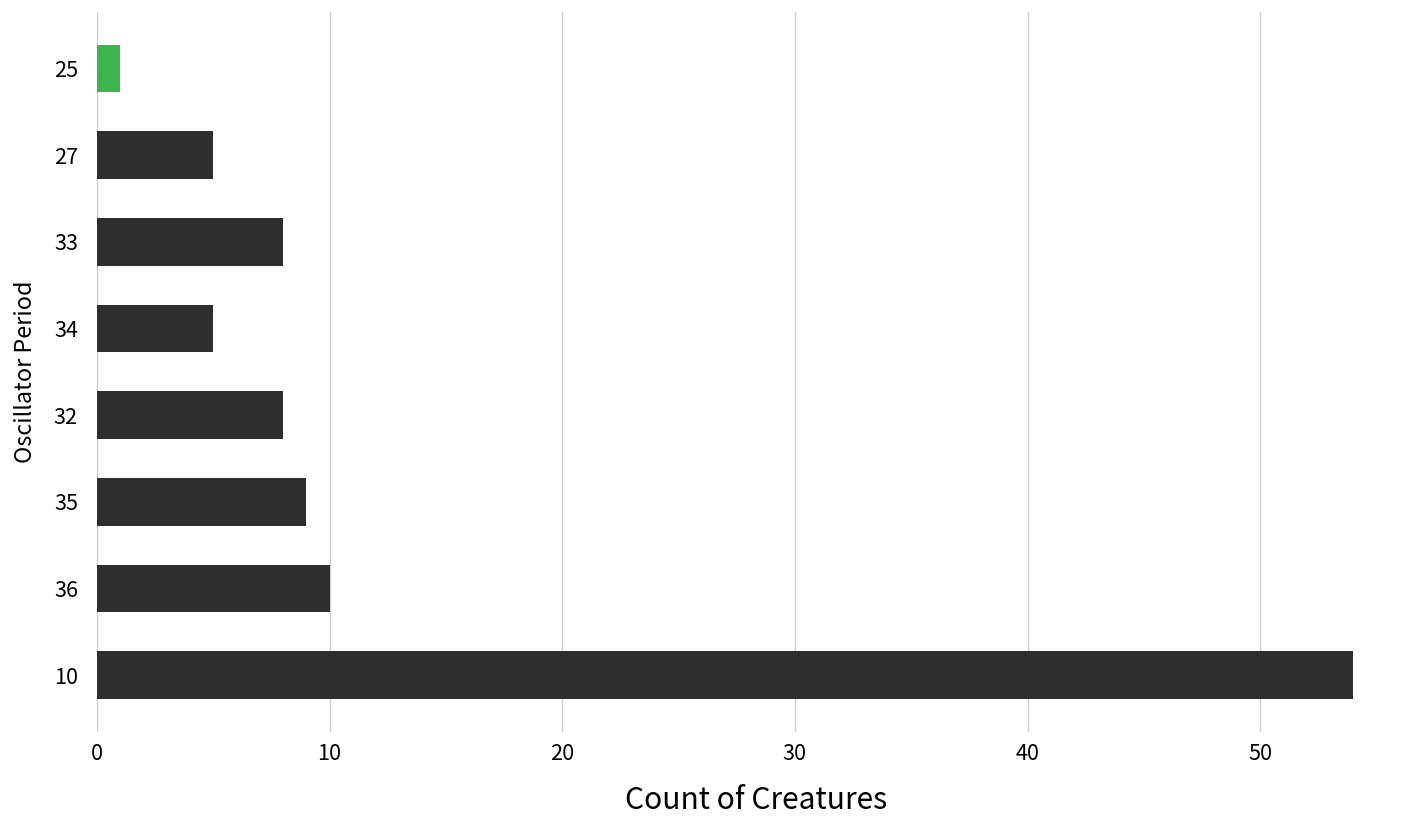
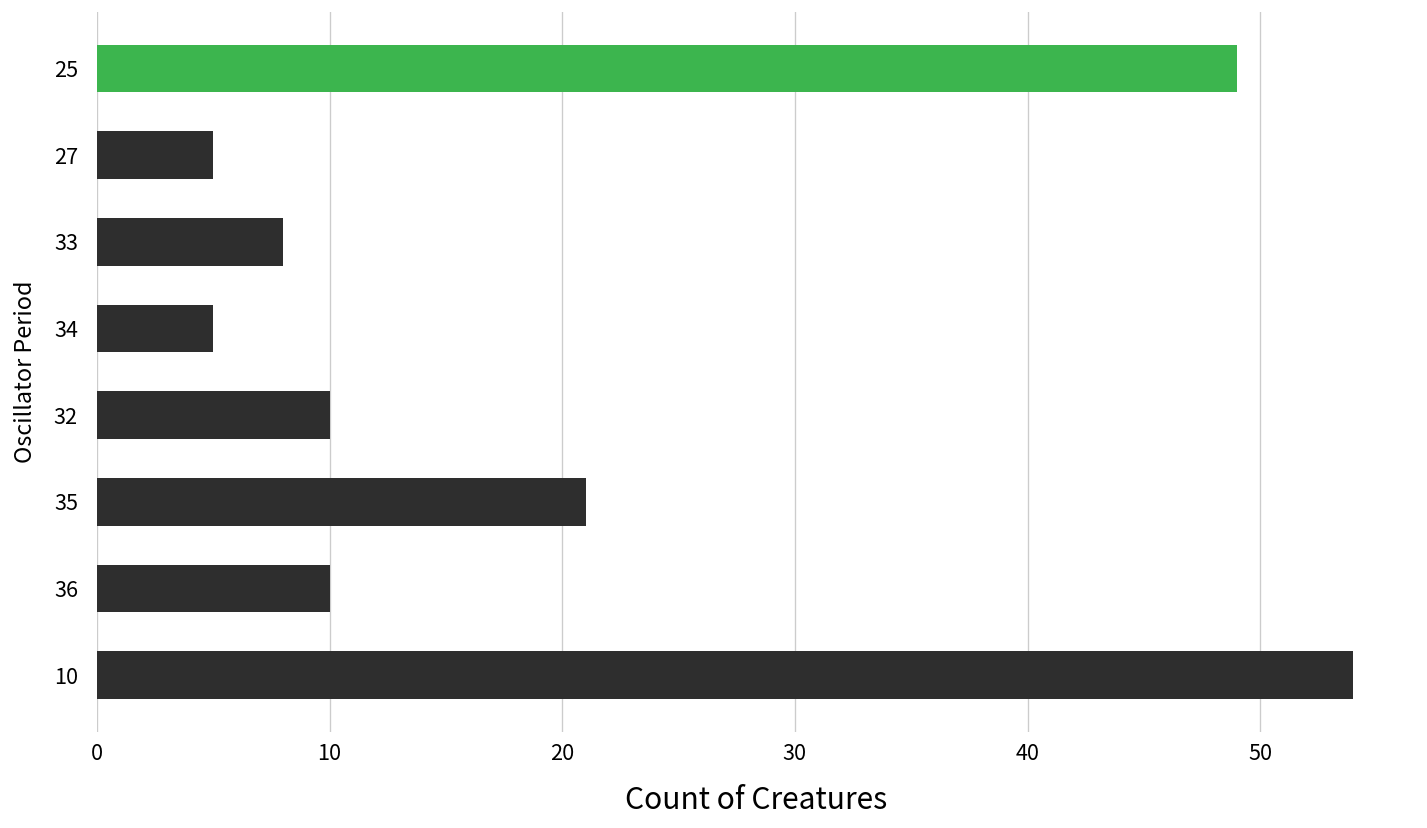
25: 1 -> 49
32: 8 -> 10
35: 9 -> 21
